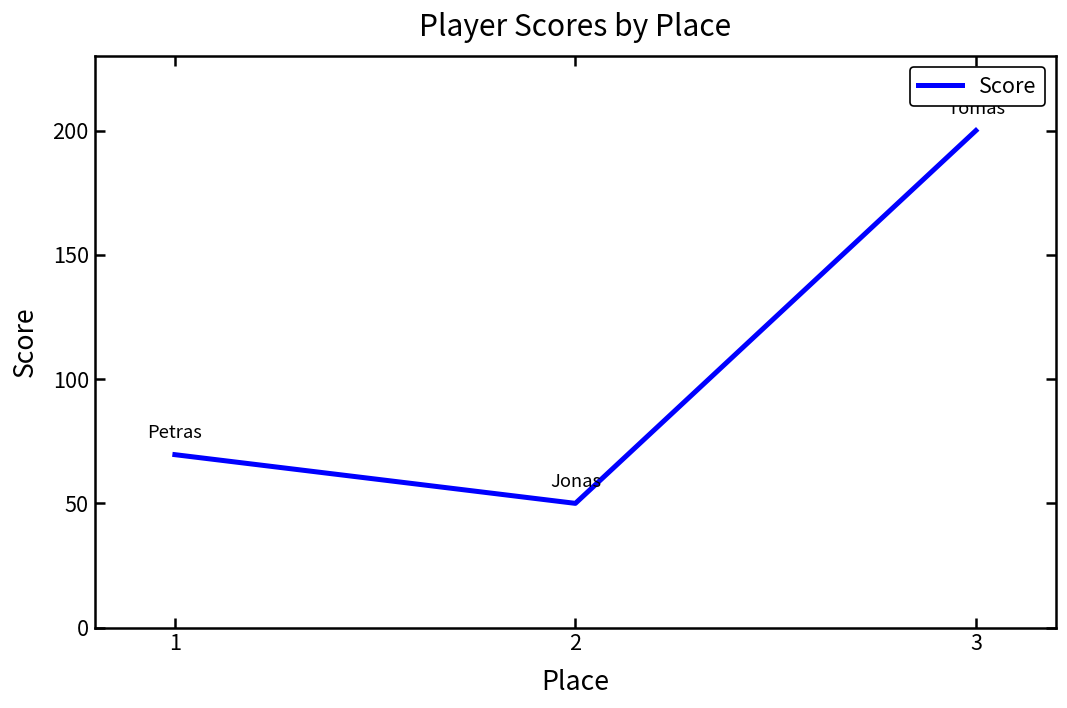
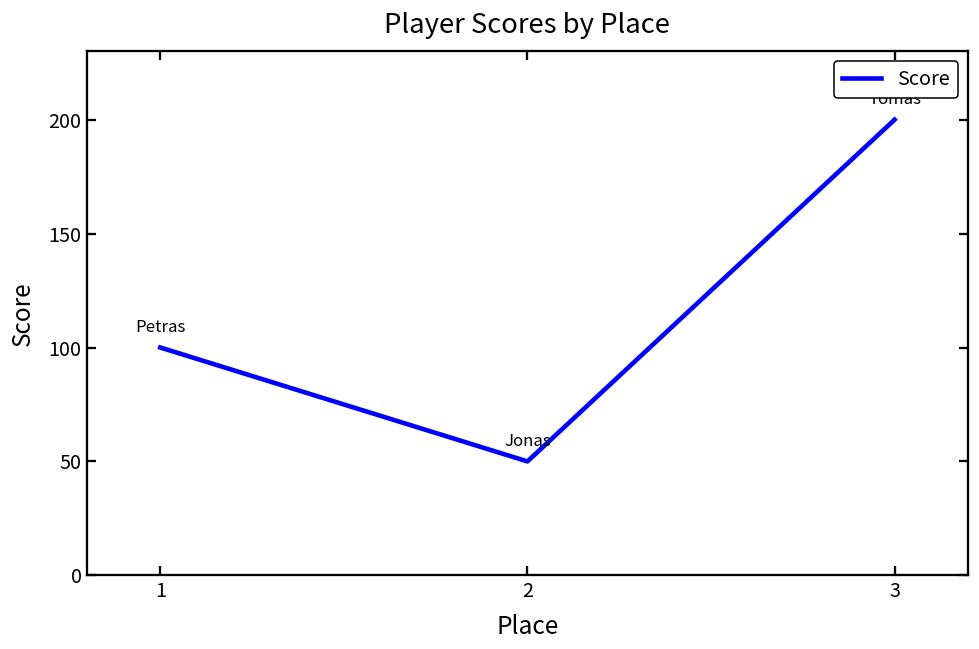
1: 70 -> 100
